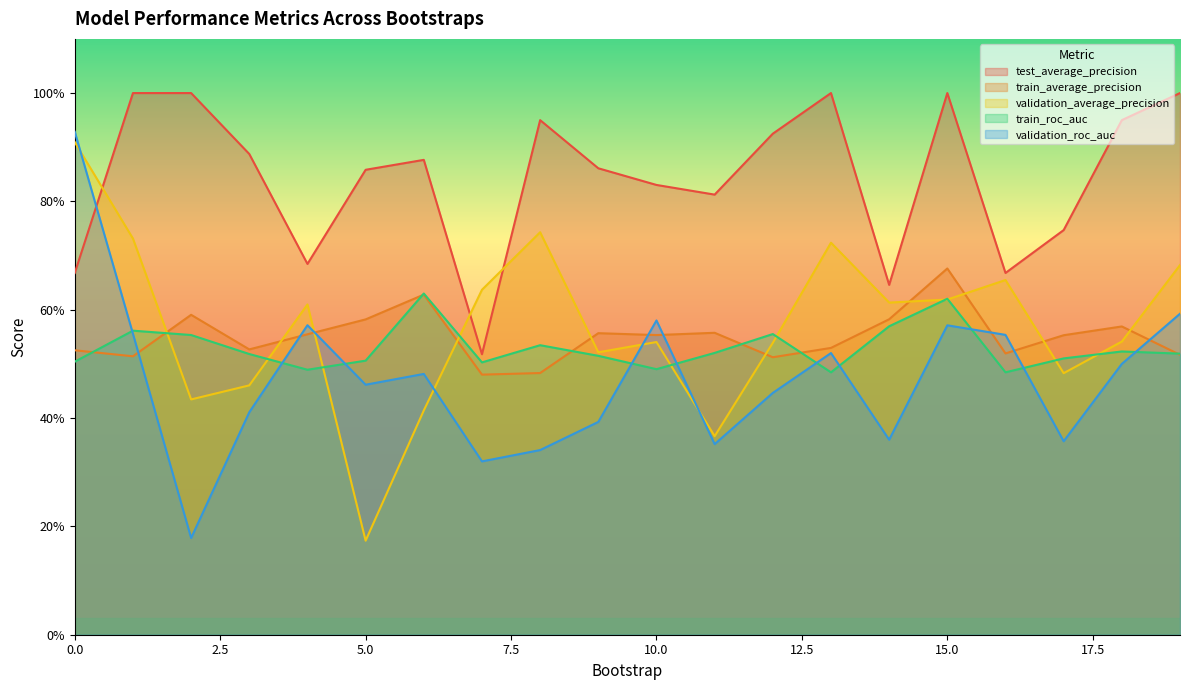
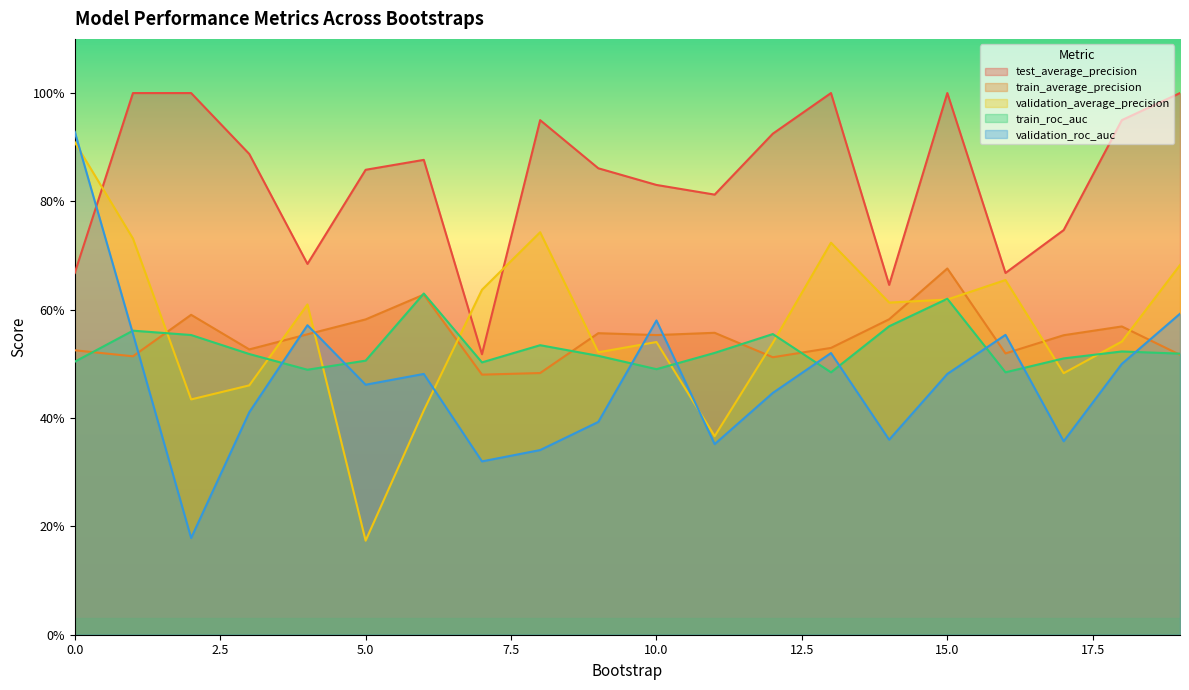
validation_roc_auc, 15.0: 57% -> 48%
